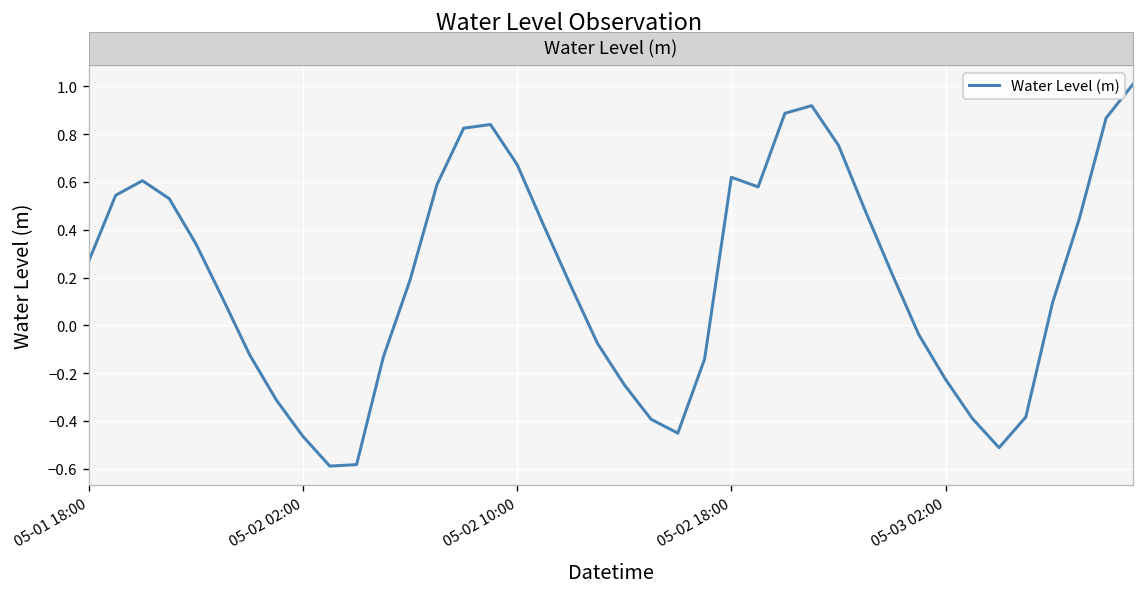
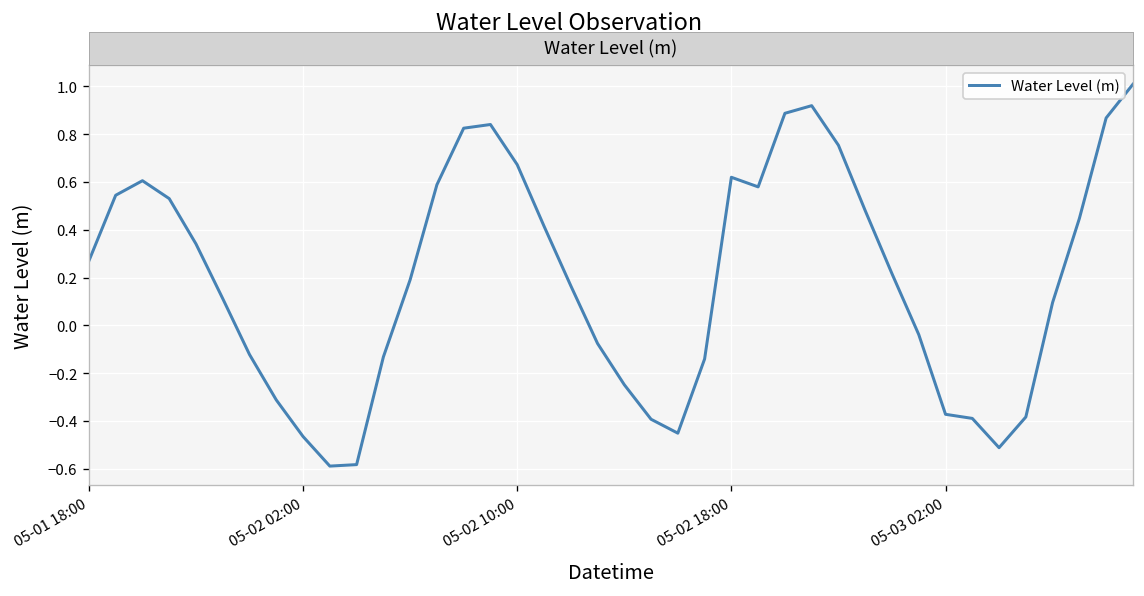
05-03 02:00: -0.23 -> -0.37
